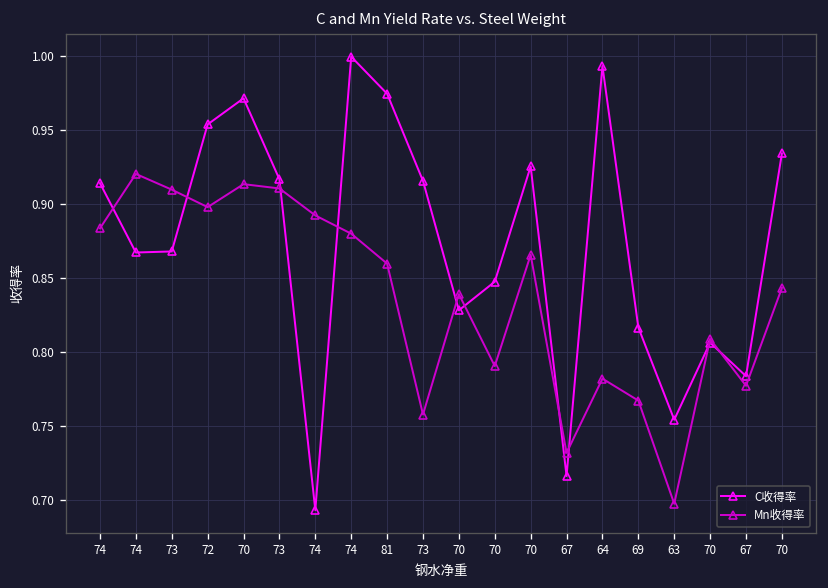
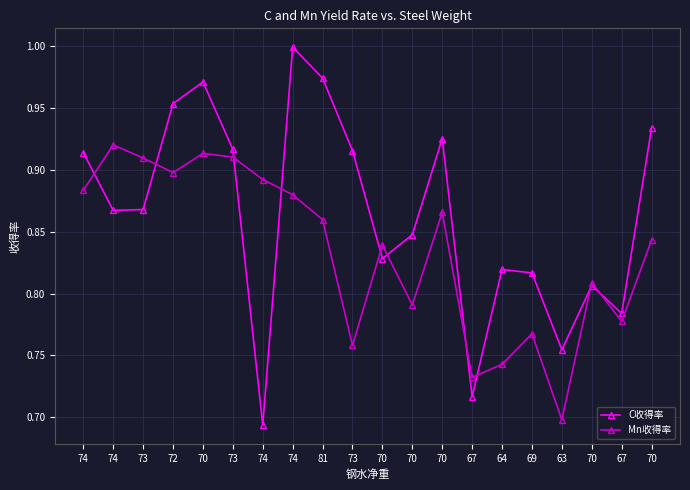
C收得率, 64: 0.993 -> 0.820
Mn收得率, 64: 0.782 -> 0.743
